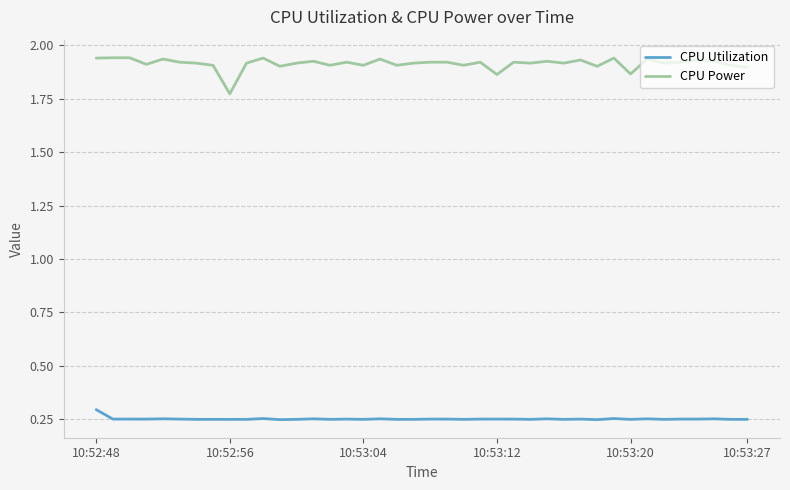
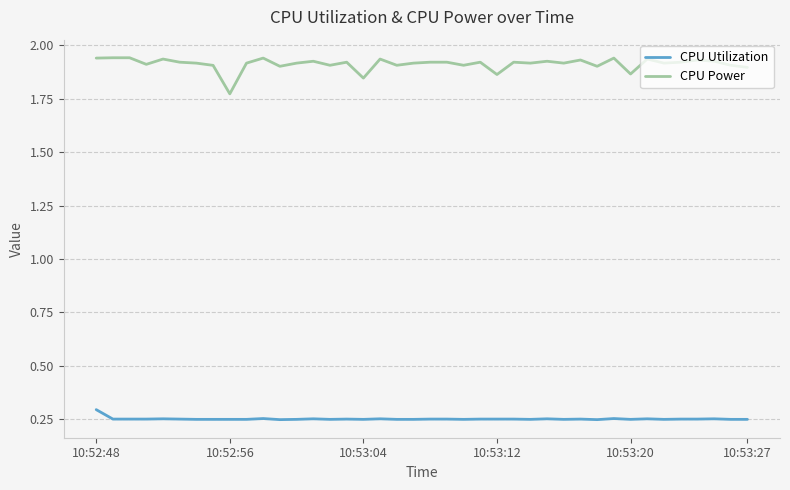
CPU Power, 10:53:04: 1.91 -> 1.85
